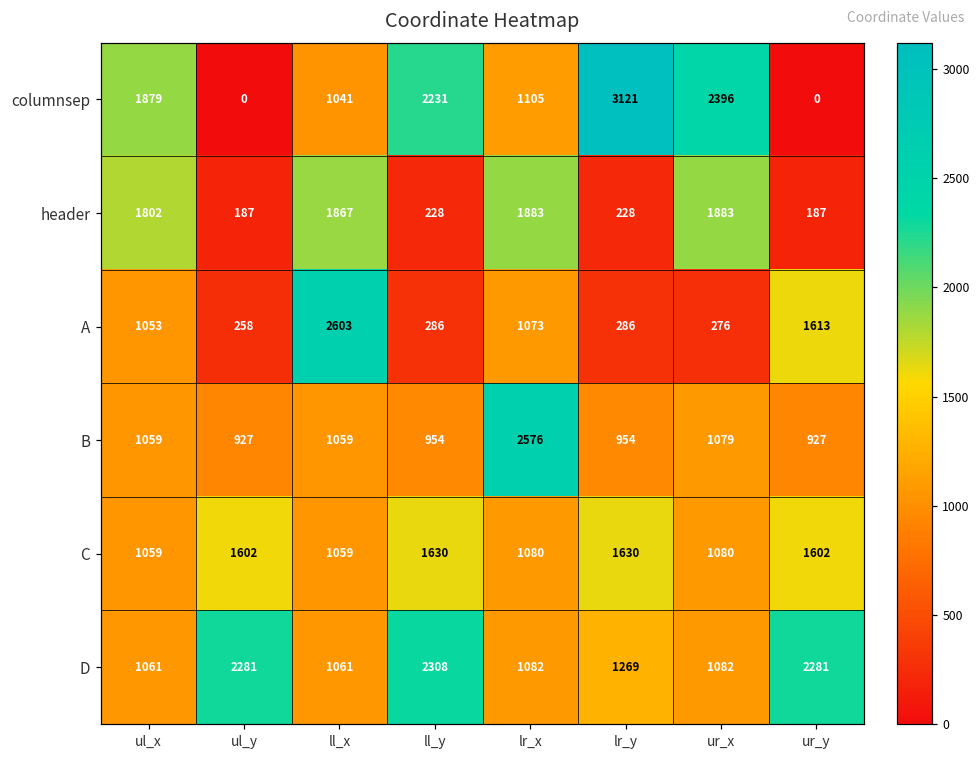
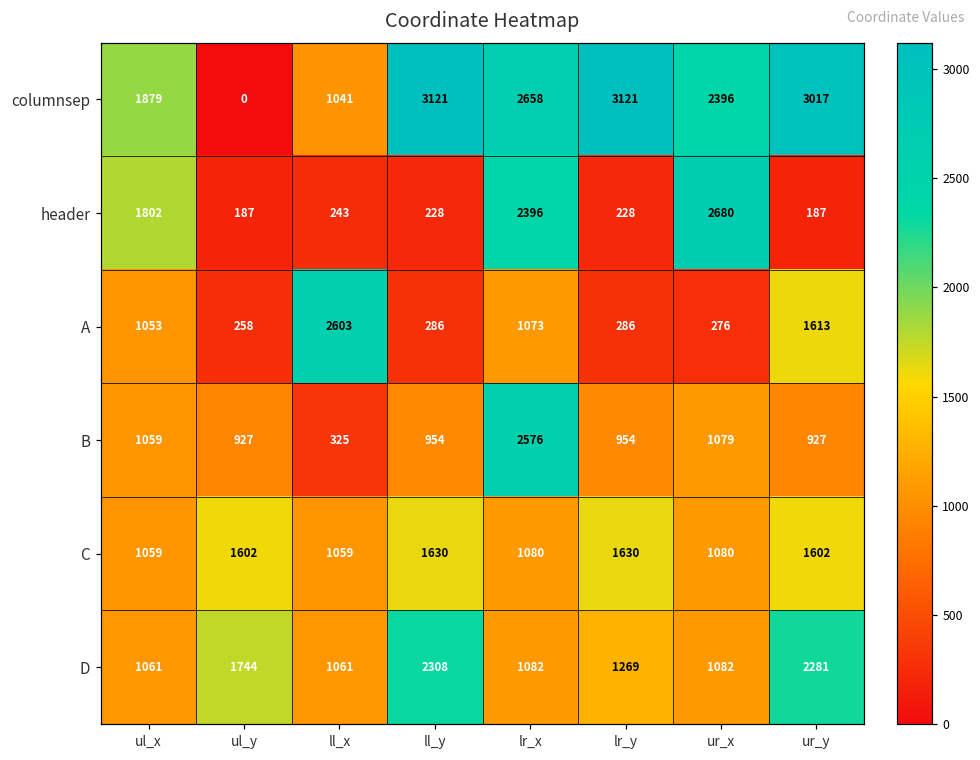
columnsep, ll_y: 2231 -> 3121
columnsep, lr_x: 1105 -> 2658
columnsep, ur_y: 0 -> 3017
header, ll_x: 1867 -> 243
header, lr_x: 1883 -> 2396
header, ur_x: 1883 -> 2680
B, ll_x: 1059 -> 325
D, ul_y: 2281 -> 1744
